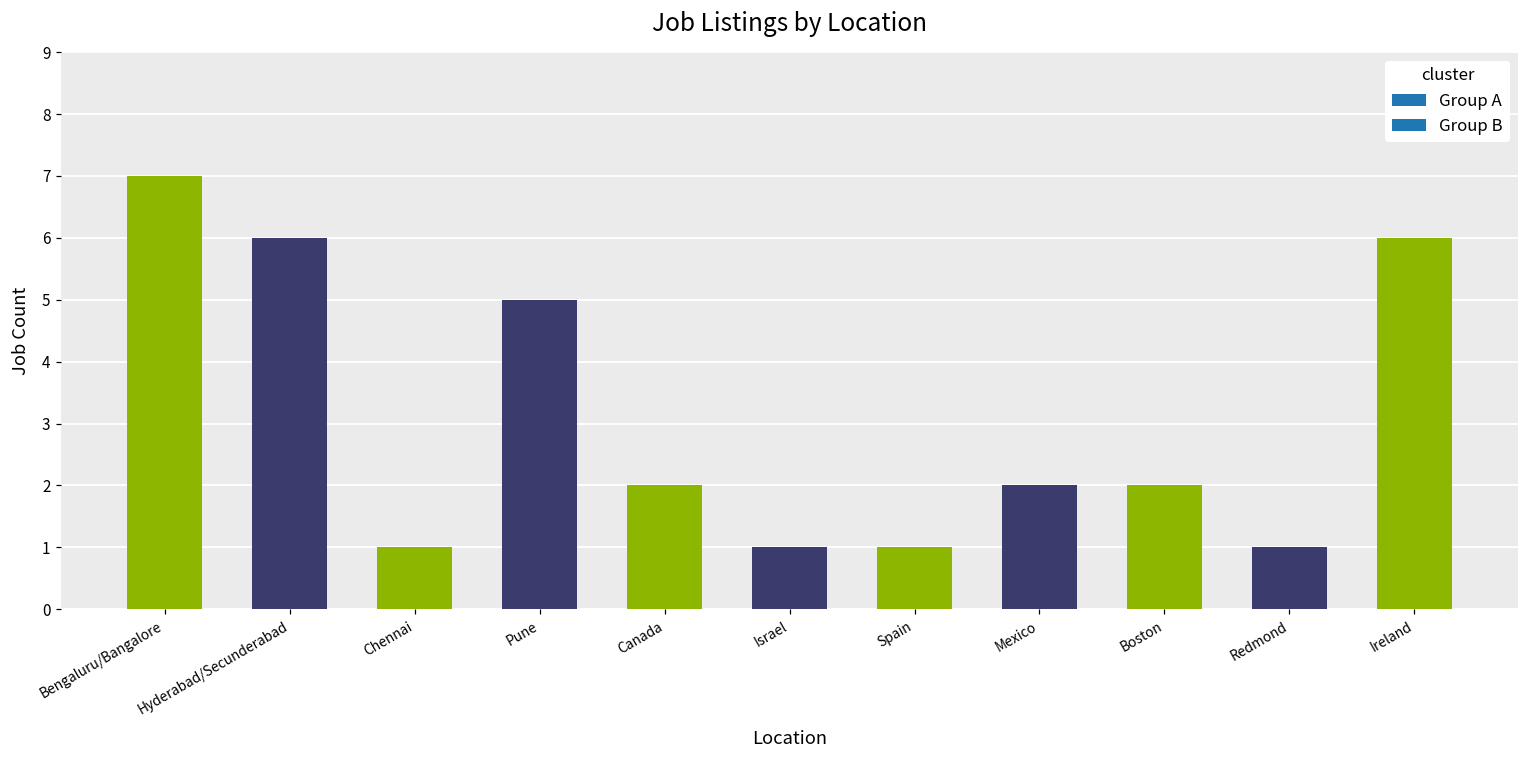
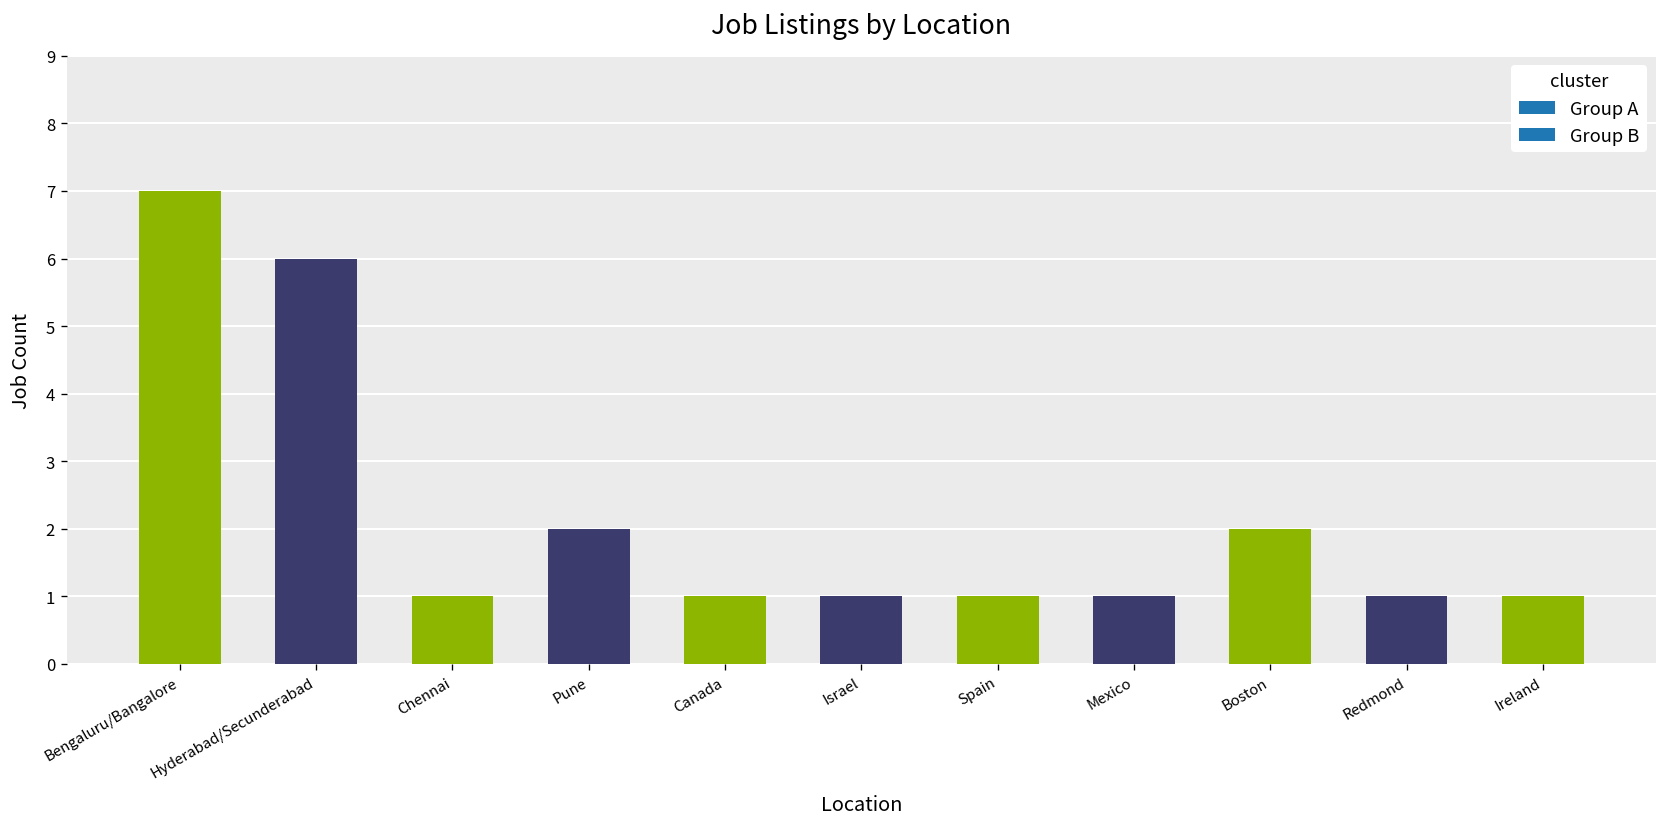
Pune: 5 -> 2
Canada: 2 -> 1
Mexico: 2 -> 1
Ireland: 6 -> 1
